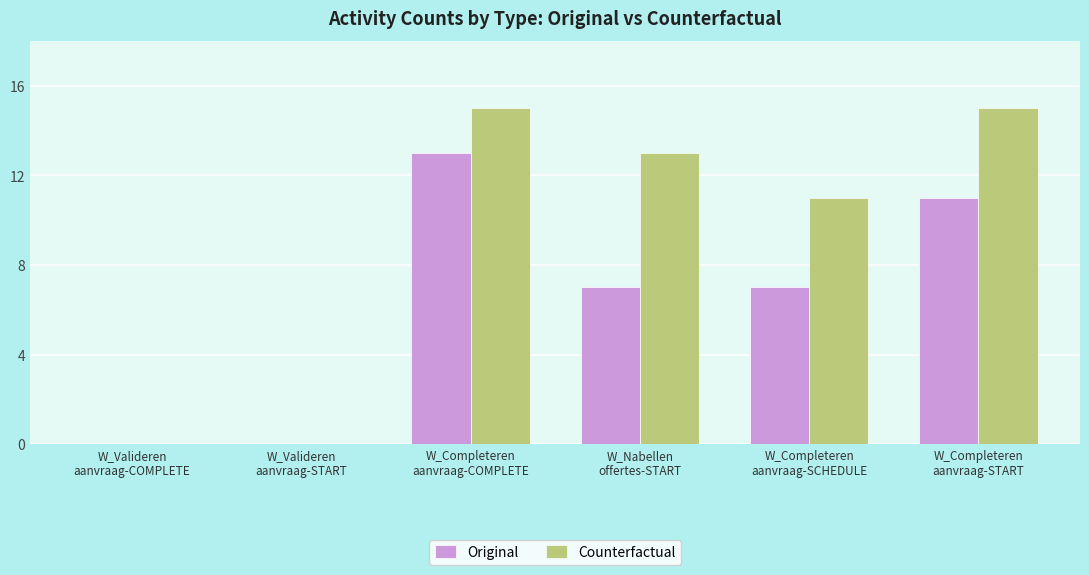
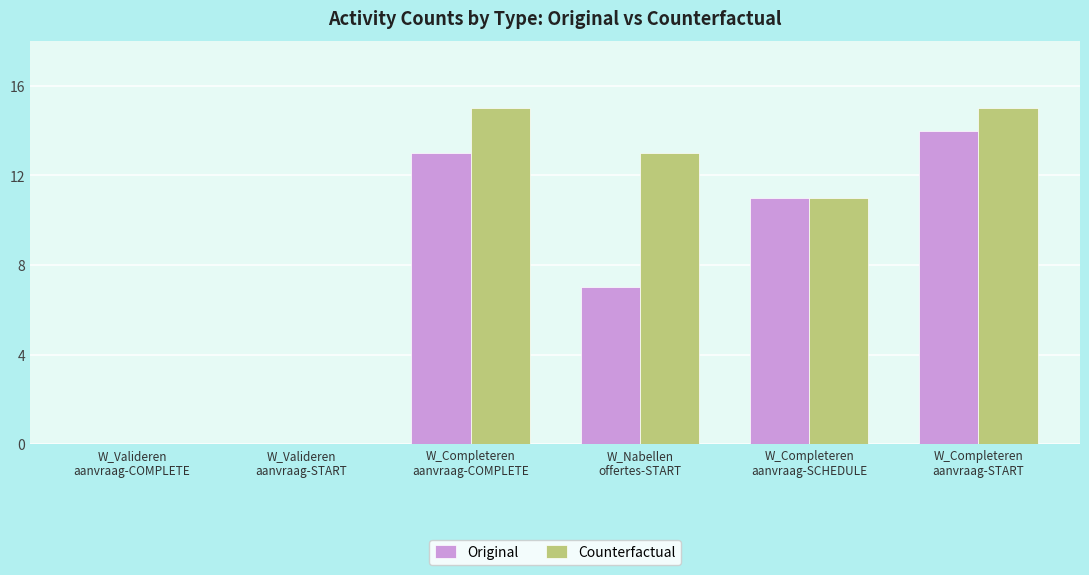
Original, W_Completeren aanvraag-SCHEDULE: 7 -> 11
Original, W_Completeren aanvraag-START: 11 -> 14
